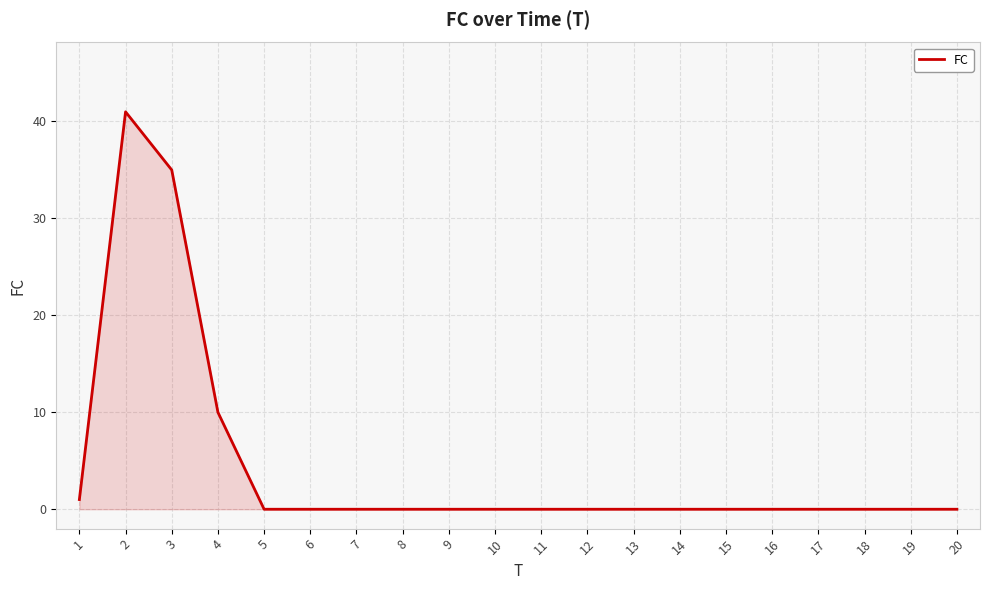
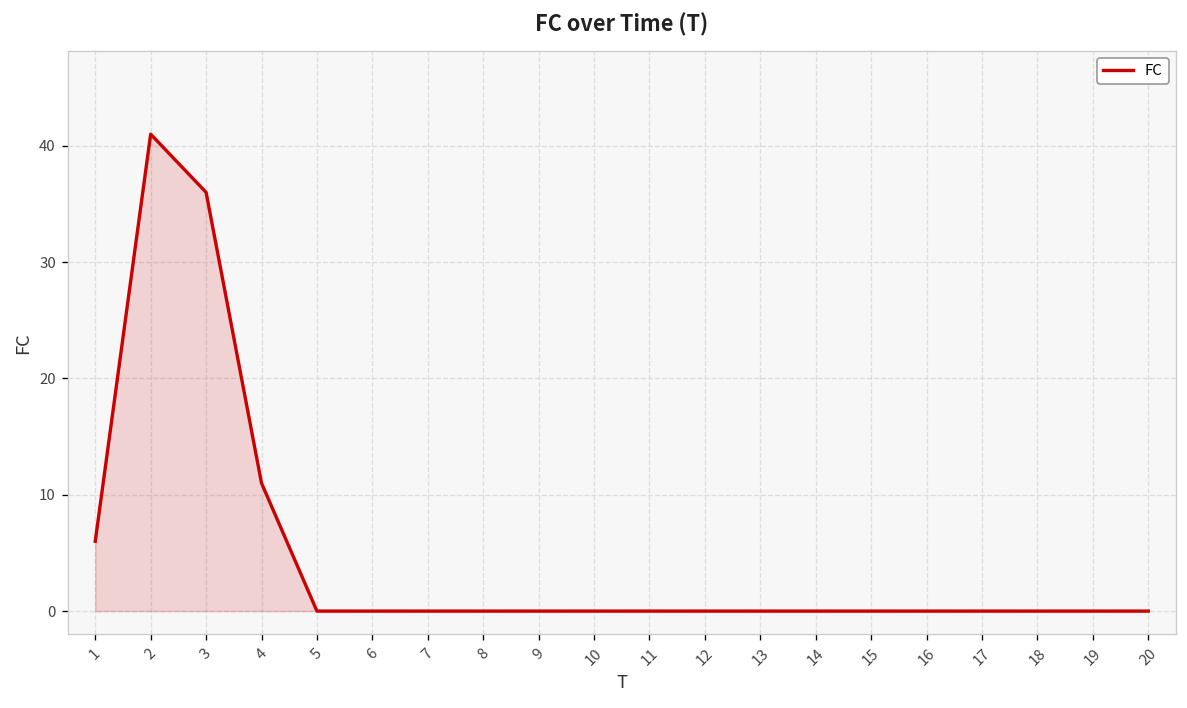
1: 1 -> 6
3: 35 -> 36
4: 10 -> 11
